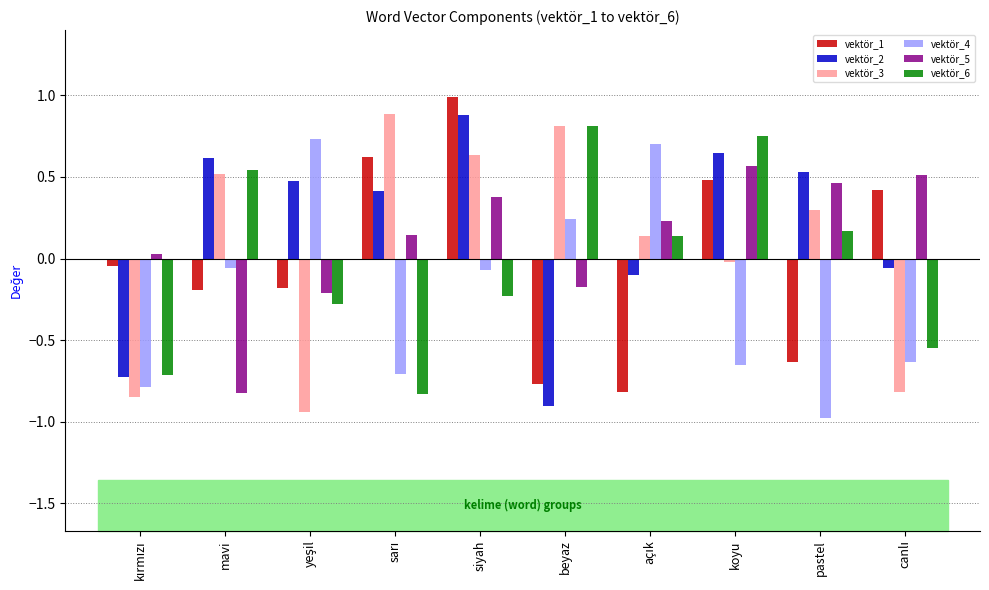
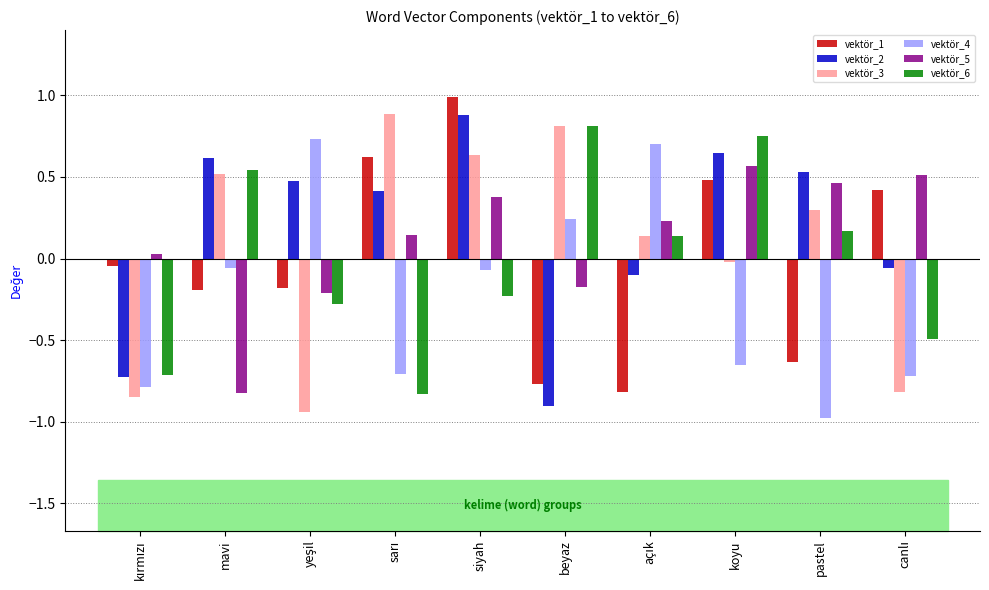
vektör_4, canlı: -0.63 -> -0.72
vektör_6, canlı: -0.55 -> -0.49
